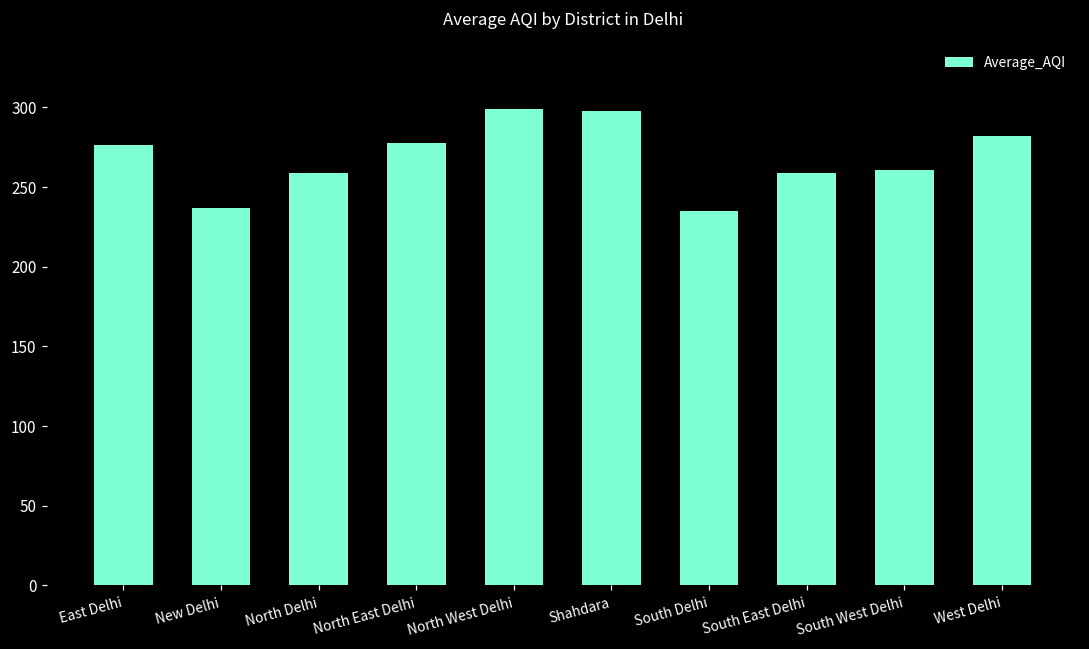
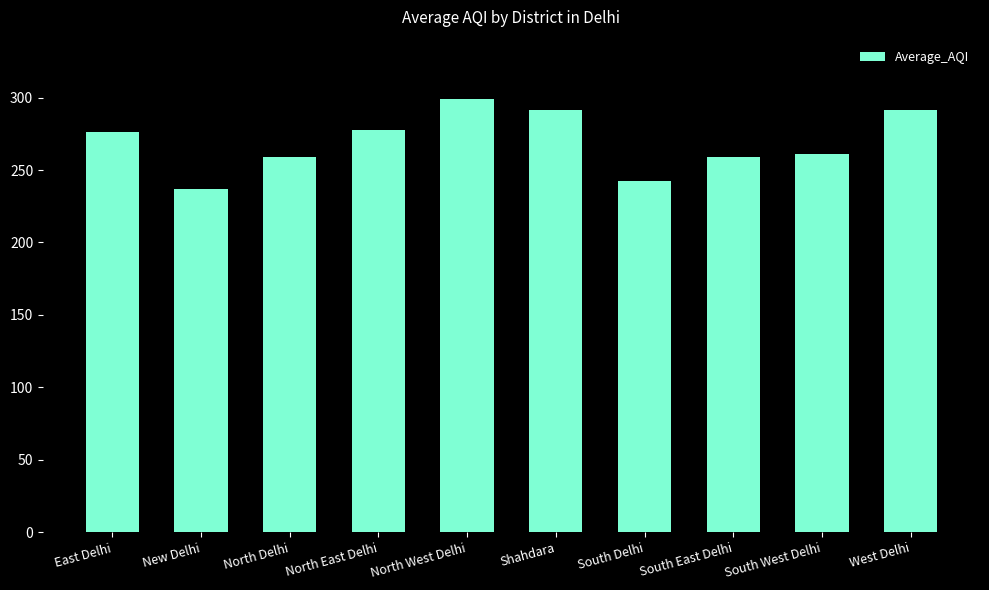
Shahdara: 298 -> 292
South Delhi: 235 -> 242
West Delhi: 282 -> 291
